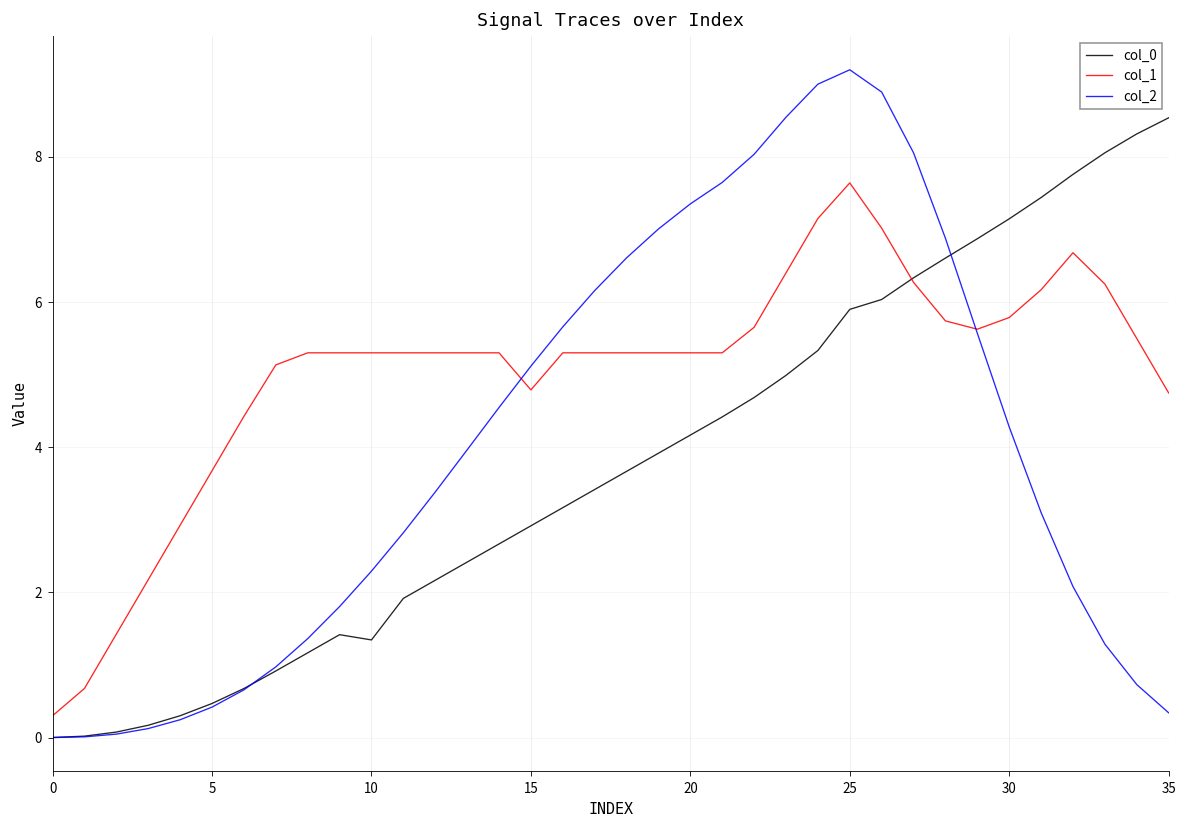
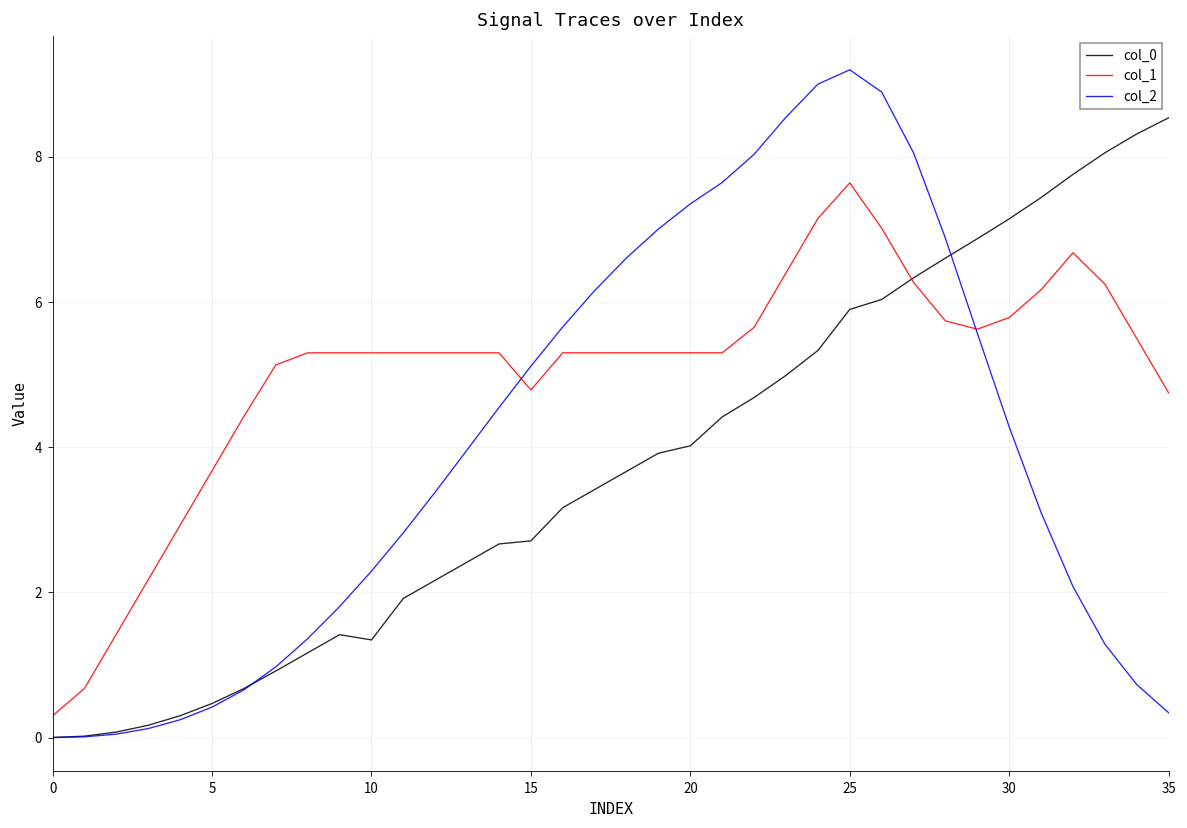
col_0, 15: 2.9 -> 2.7
col_0, 20: 4.2 -> 4.0
